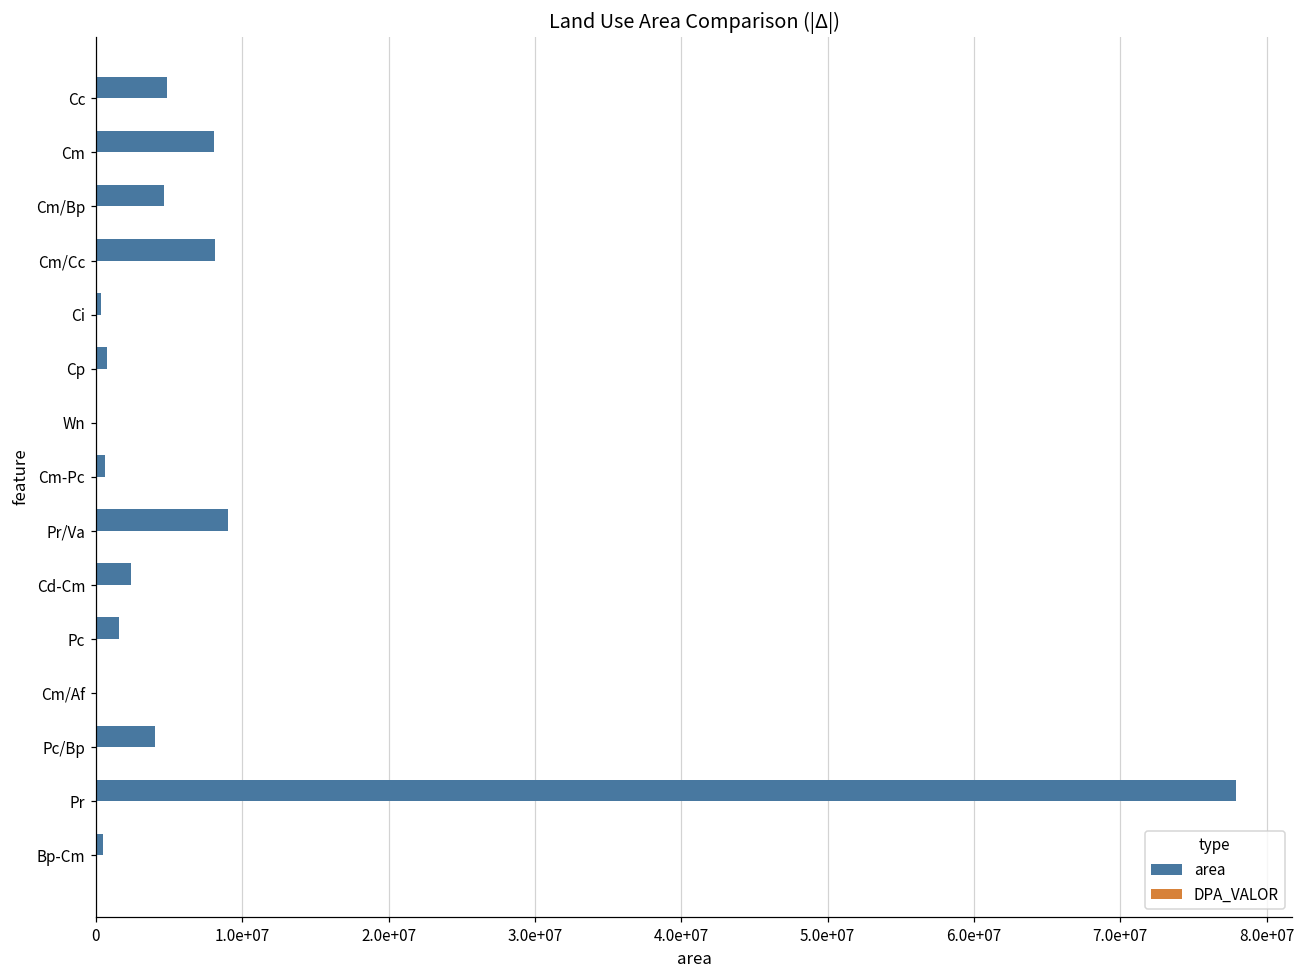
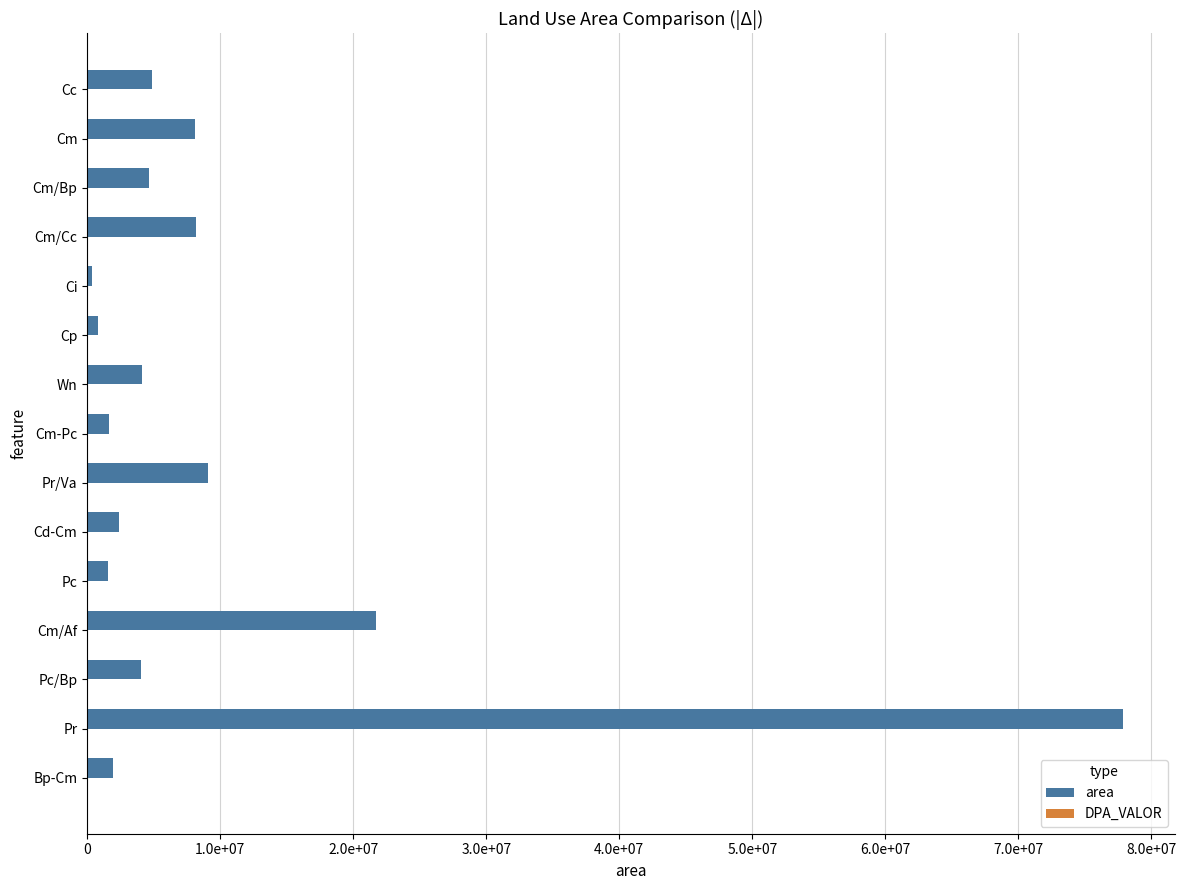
area, Wn: 0 -> 4100000
area, Cm-Pc: 700000 -> 1600000
area, Cm/Af: 0 -> 21700000
area, Bp-Cm: 500000 -> 2000000
